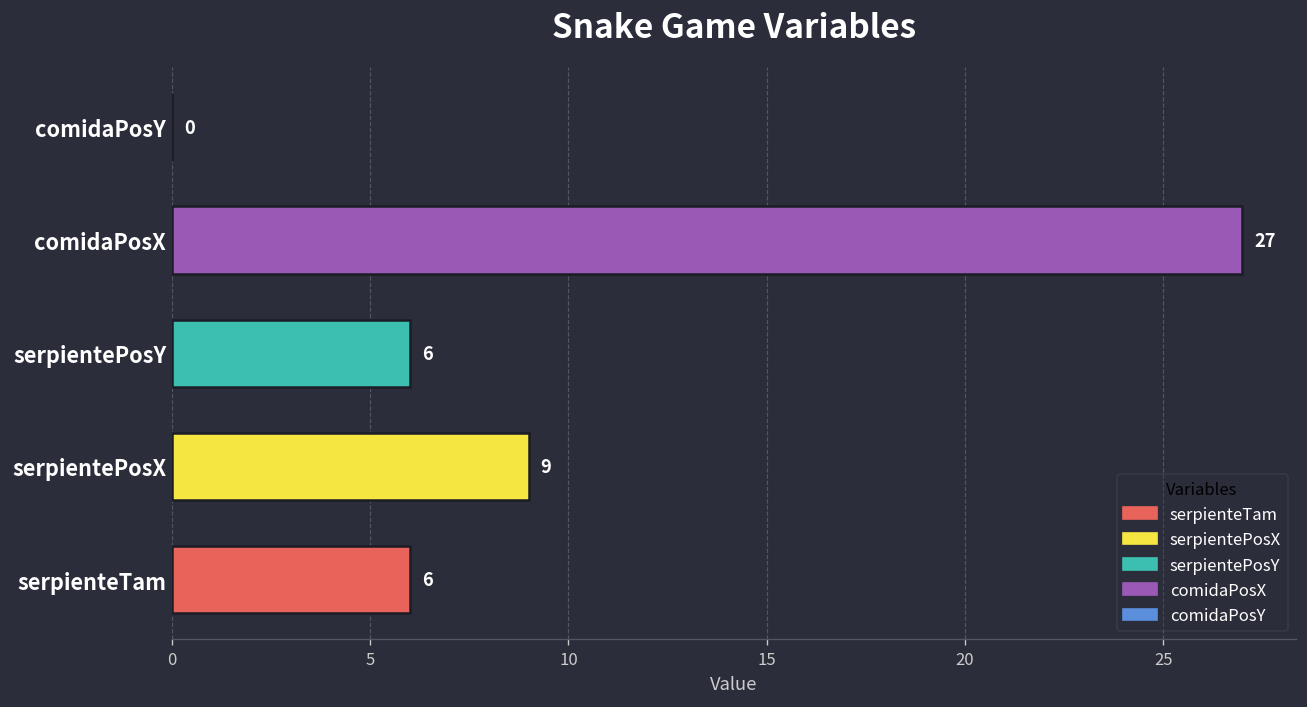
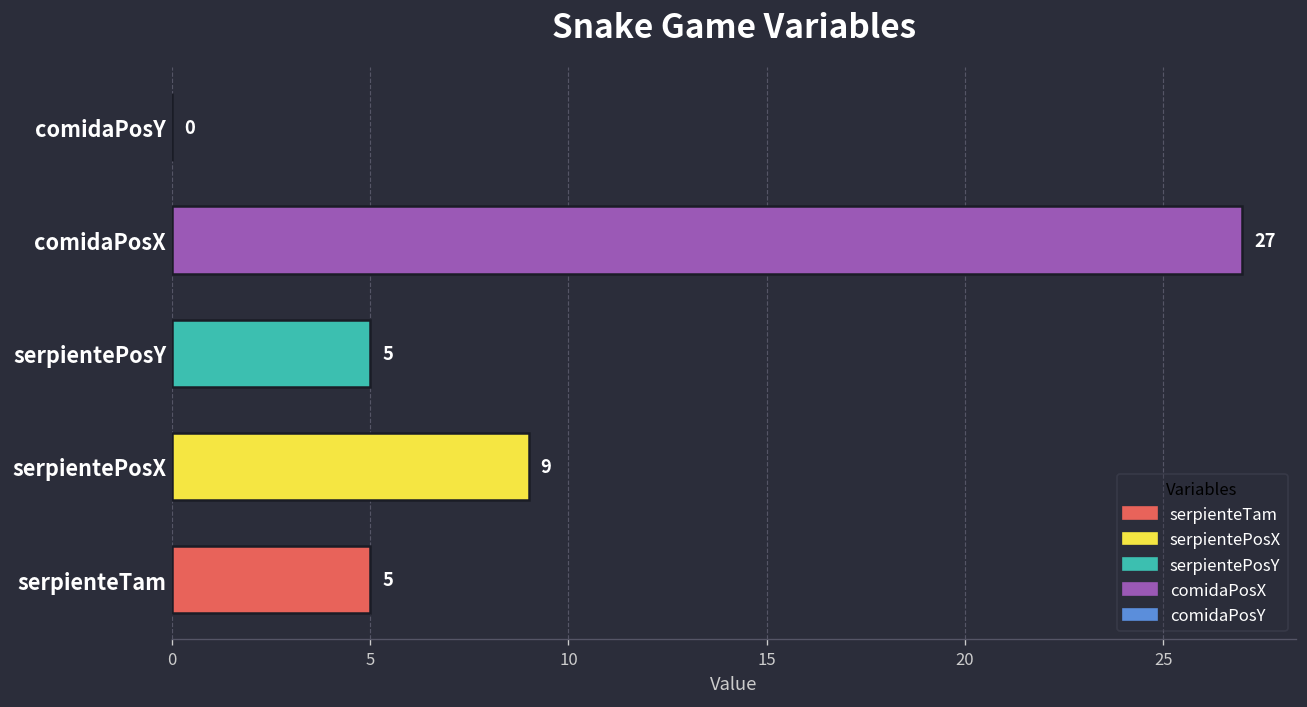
serpientePosY: 6 -> 5
serpienteTam: 6 -> 5
